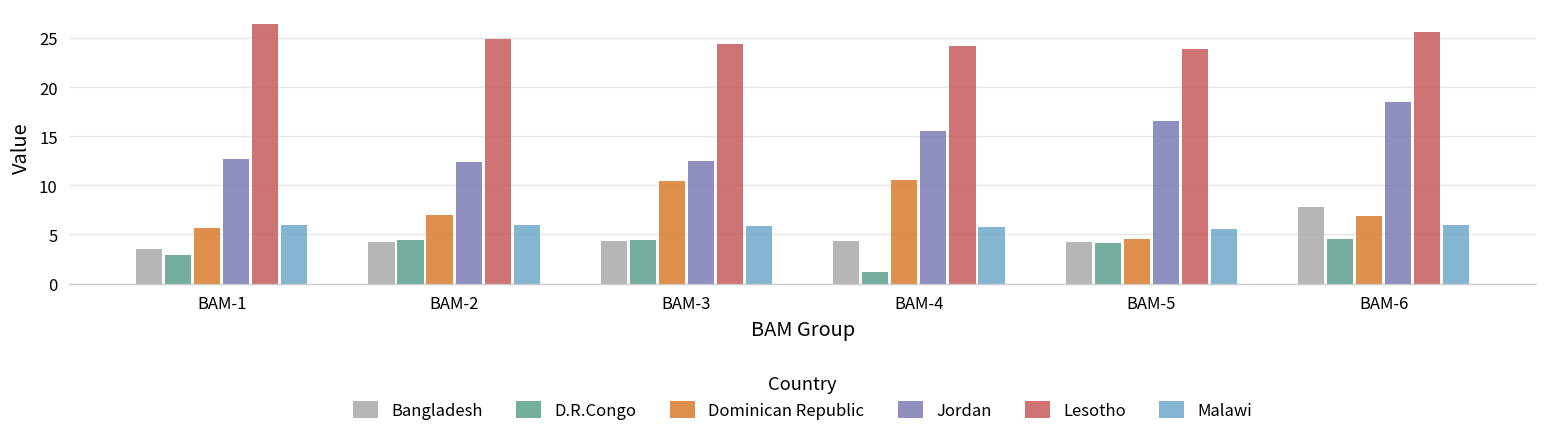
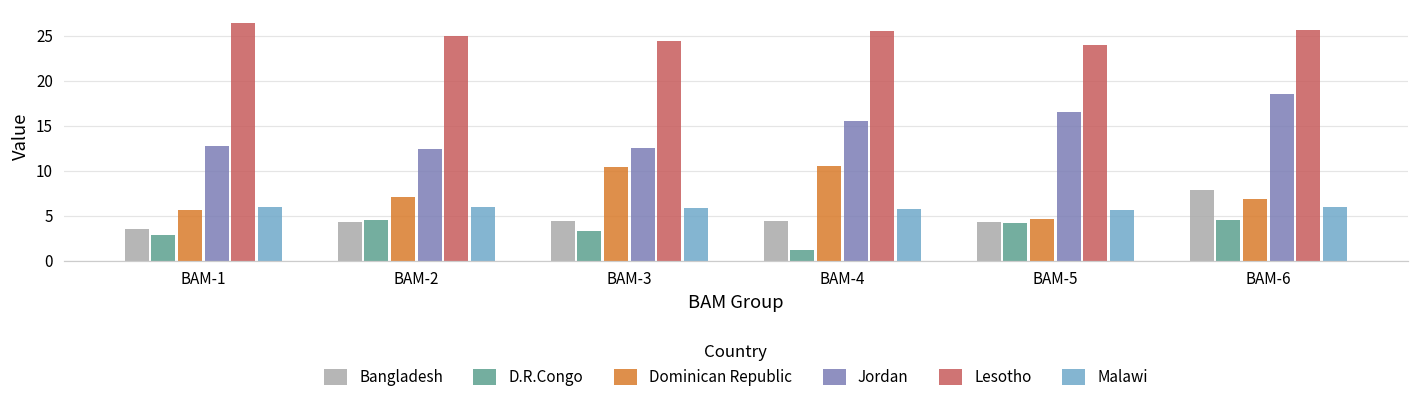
D.R.Congo, BAM-3: 4 -> 3
Lesotho, BAM-4: 24 -> 25
